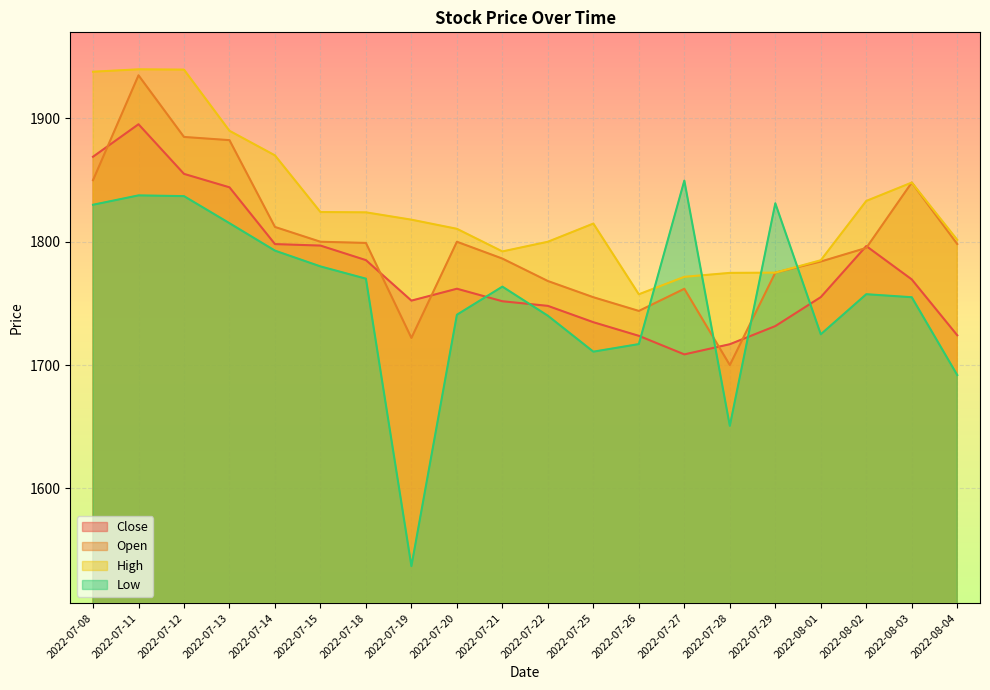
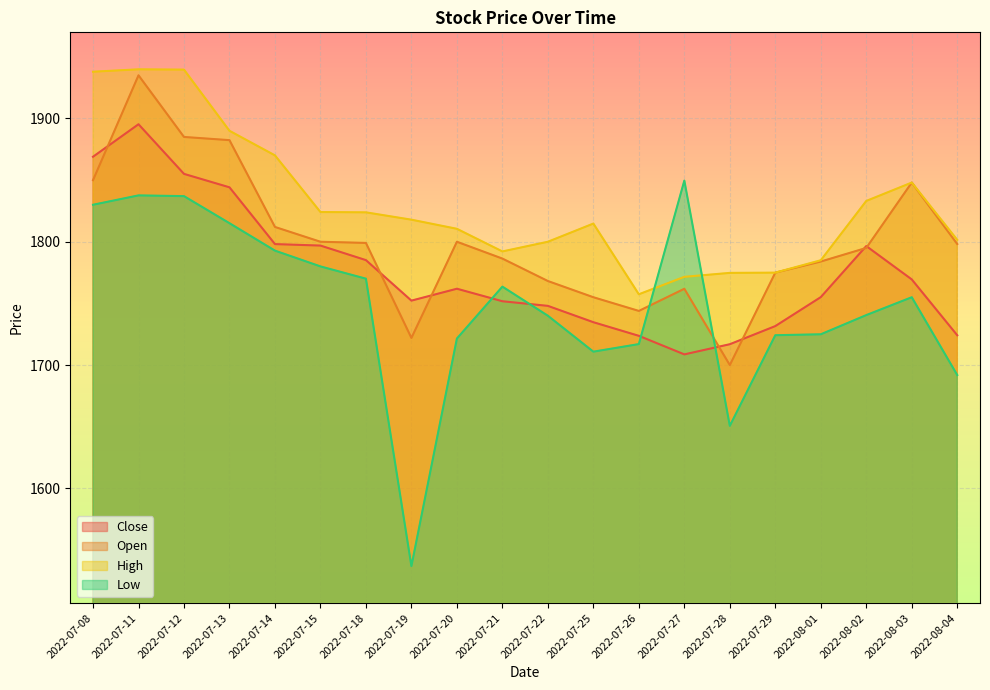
Low, 2022-07-20: 1741 -> 1722
Low, 2022-07-29: 1831 -> 1724
Low, 2022-08-02: 1757 -> 1741
